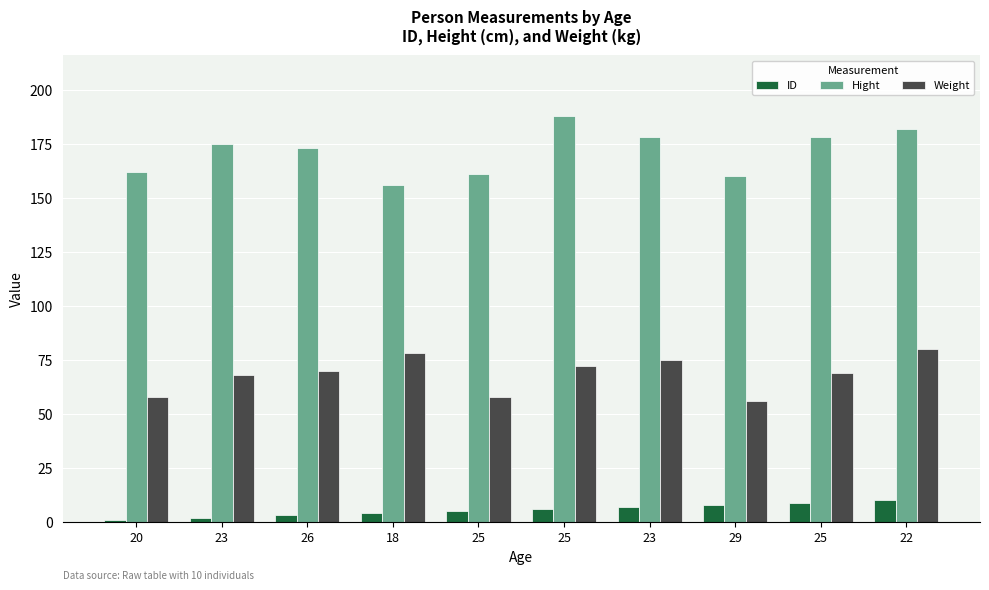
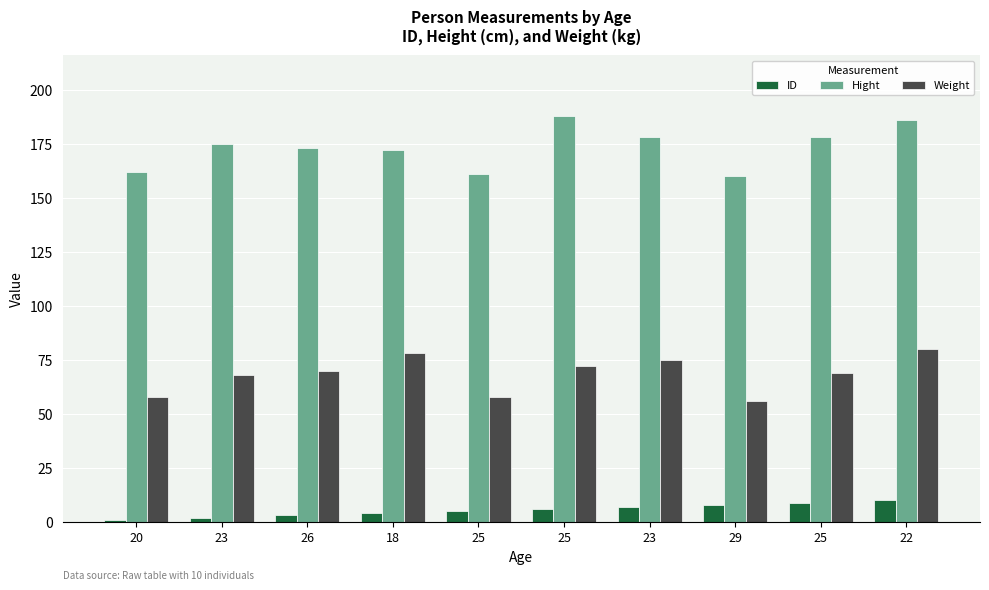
Hight, 18: 156 -> 172
Hight, 22: 182 -> 186
